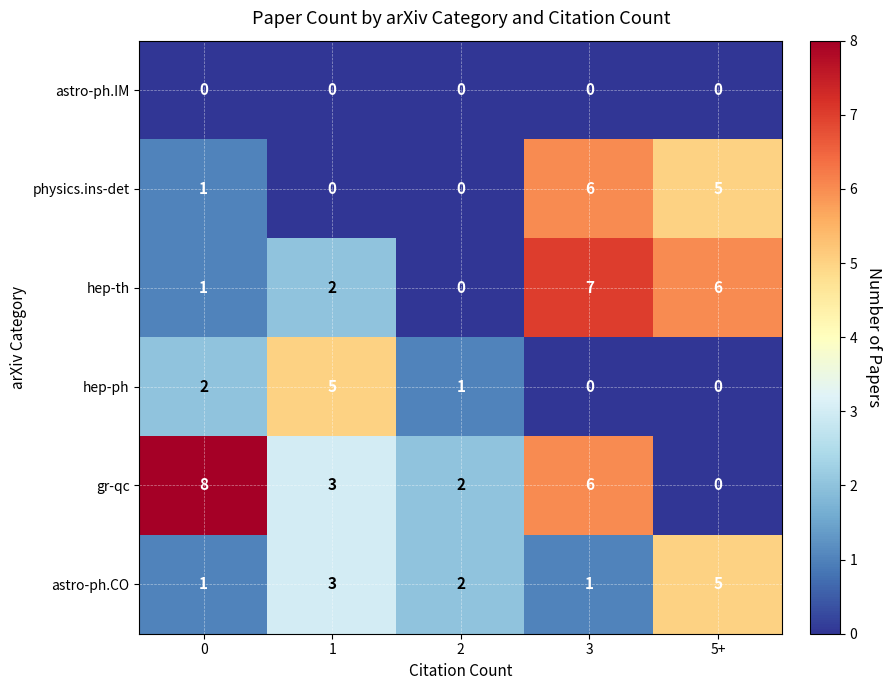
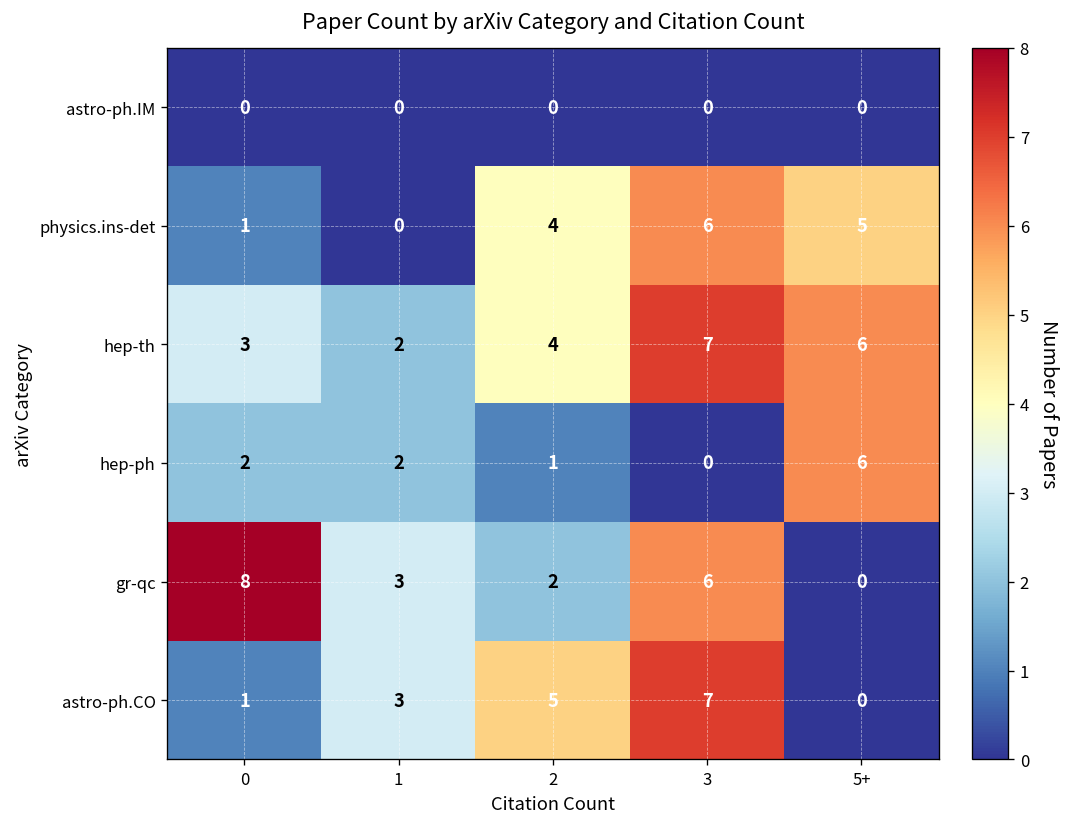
physics.ins-det, 2: 0 -> 4
hep-th, 0: 1 -> 3
hep-th, 2: 0 -> 4
hep-ph, 1: 5 -> 2
hep-ph, 5+: 0 -> 6
astro-ph.CO, 2: 2 -> 5
astro-ph.CO, 3: 1 -> 7
astro-ph.CO, 5+: 5 -> 0
